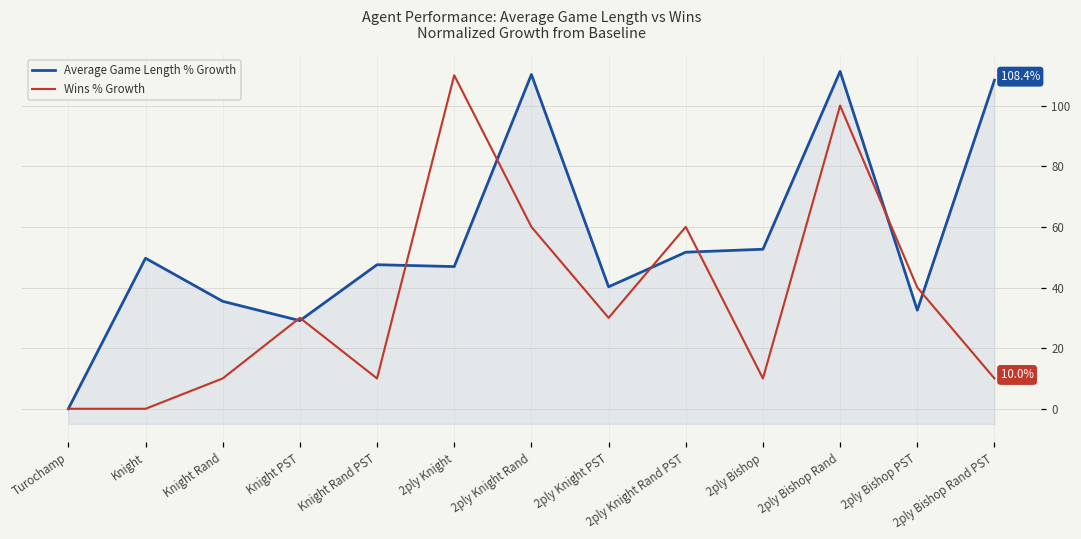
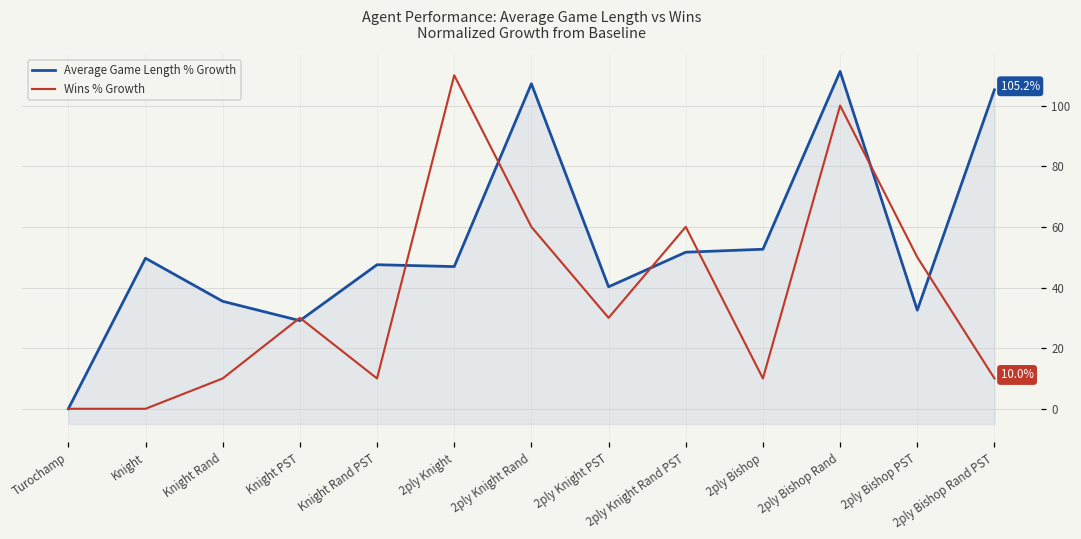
Average Game Length % Growth, 2ply Knight Rand: 110 -> 107
Wins % Growth, 2ply Bishop PST: 40 -> 50
Average Game Length % Growth, 2ply Bishop Rand PST: 108.4% -> 105.2%
